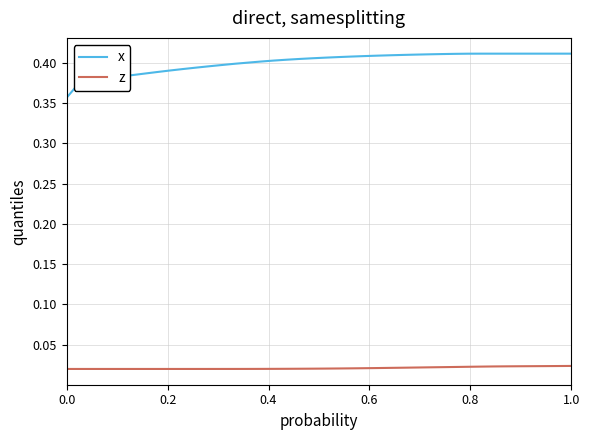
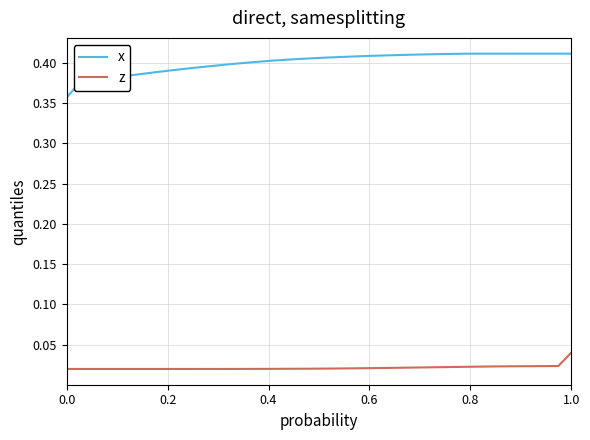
z, 1.0: 0.02 -> 0.04
